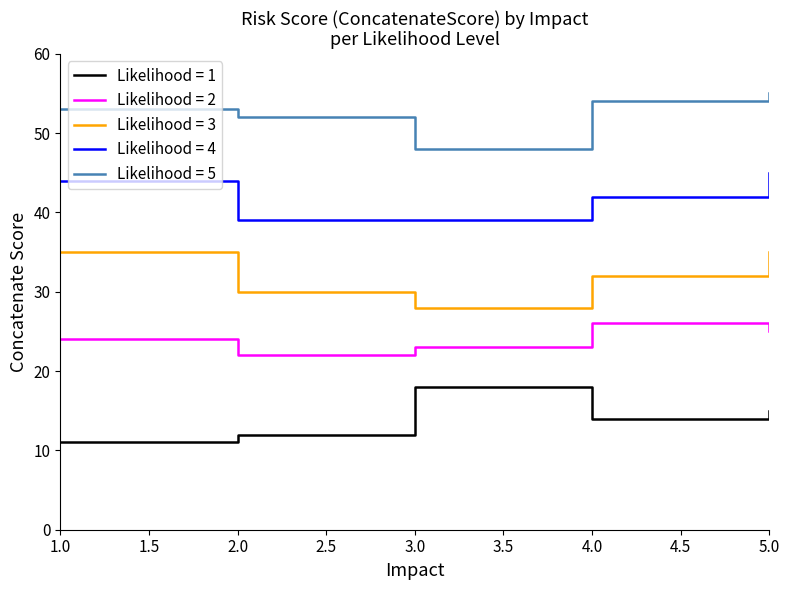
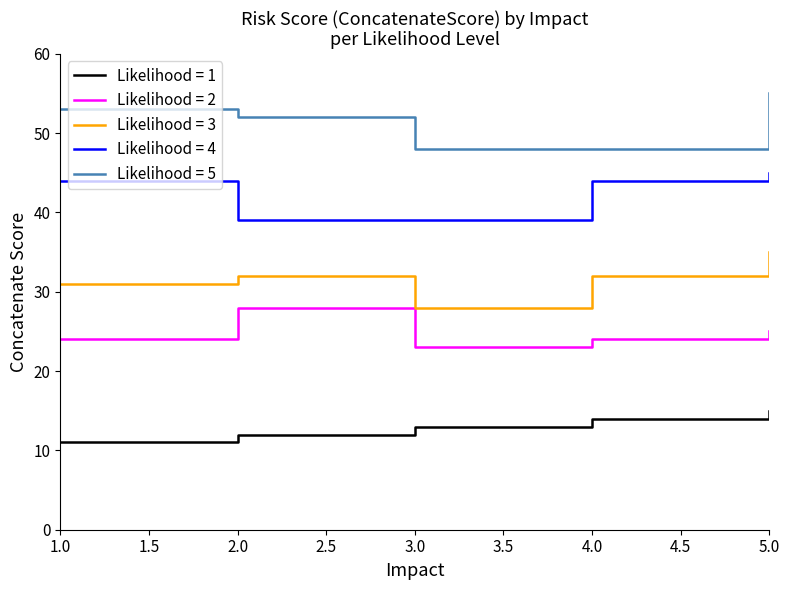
Likelihood = 3, 1.0: 35 -> 31
Likelihood = 2, 2.0: 22 -> 28
Likelihood = 3, 2.0: 30 -> 32
Likelihood = 1, 3.0: 18 -> 13
Likelihood = 2, 4.0: 26 -> 24
Likelihood = 4, 4.0: 42 -> 44
Likelihood = 5, 4.0: 54 -> 48
